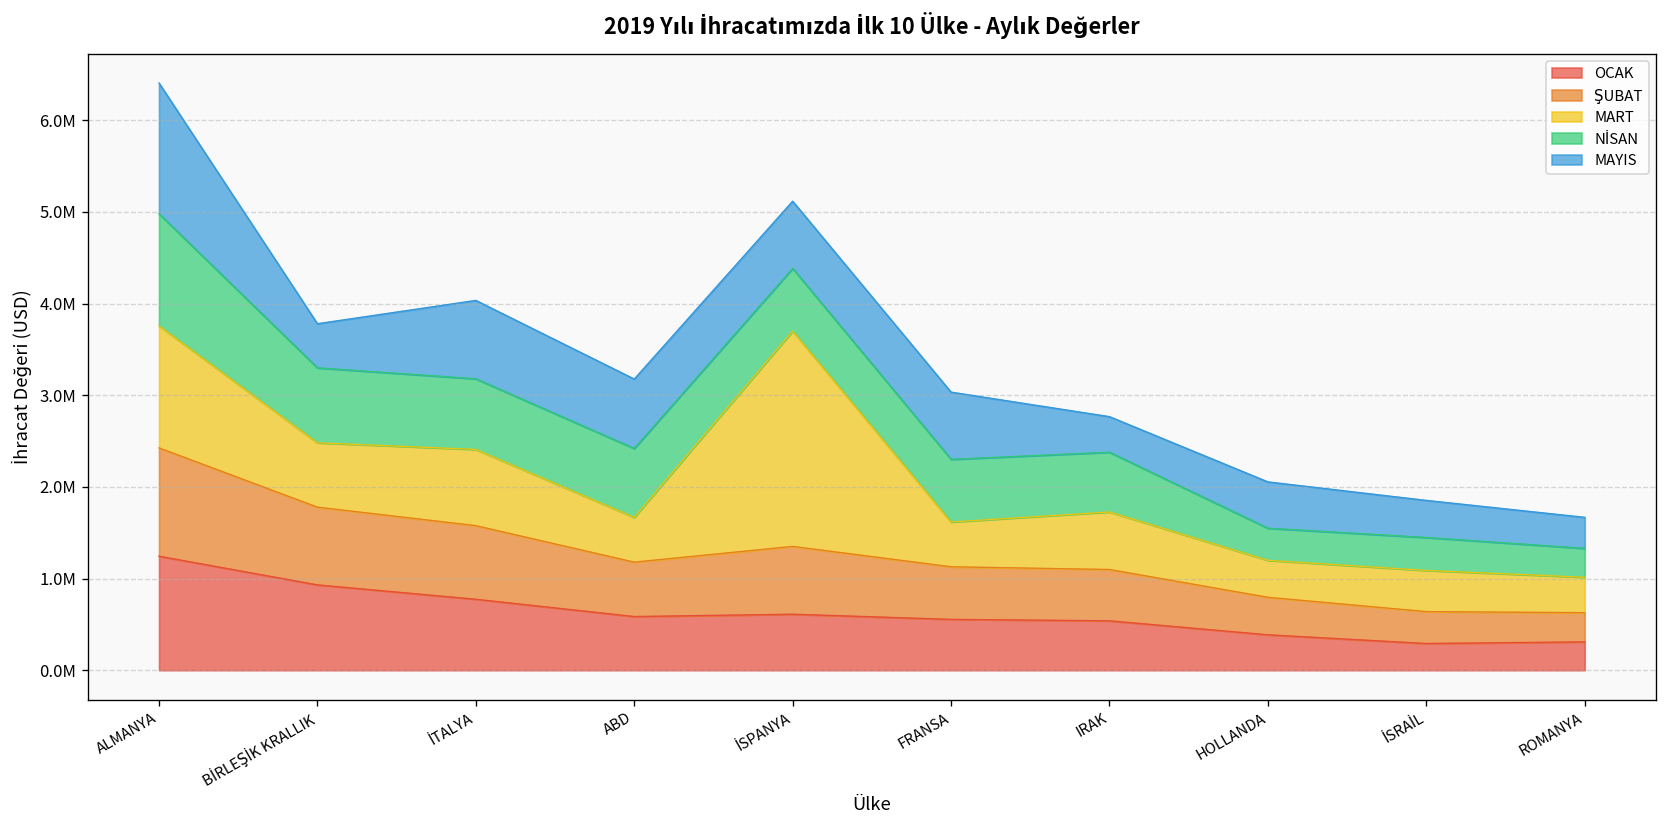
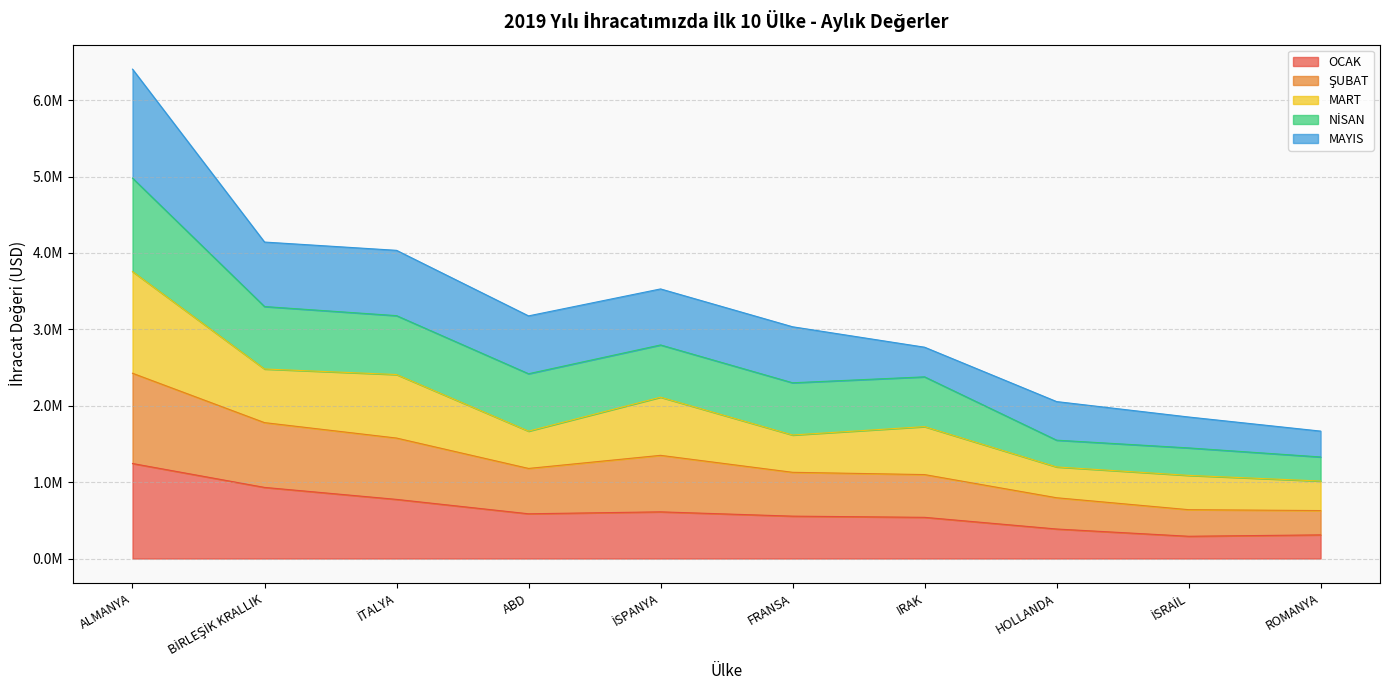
MAYIS, BİRLEŞİK KRALLIK: 500000 -> 800000
MART, İSPANYA: 2300000 -> 800000
